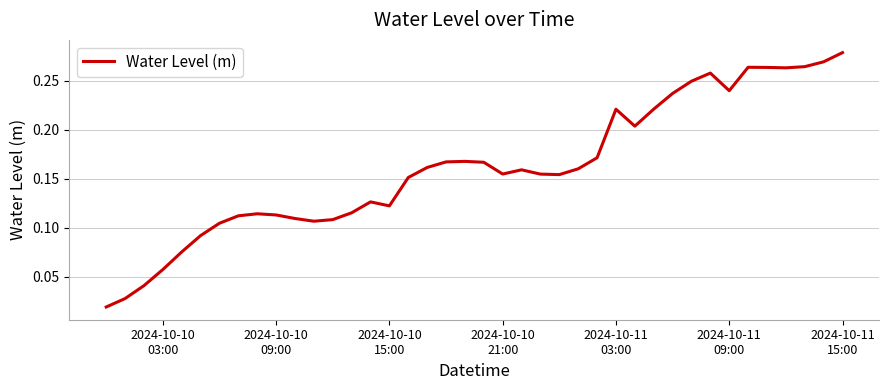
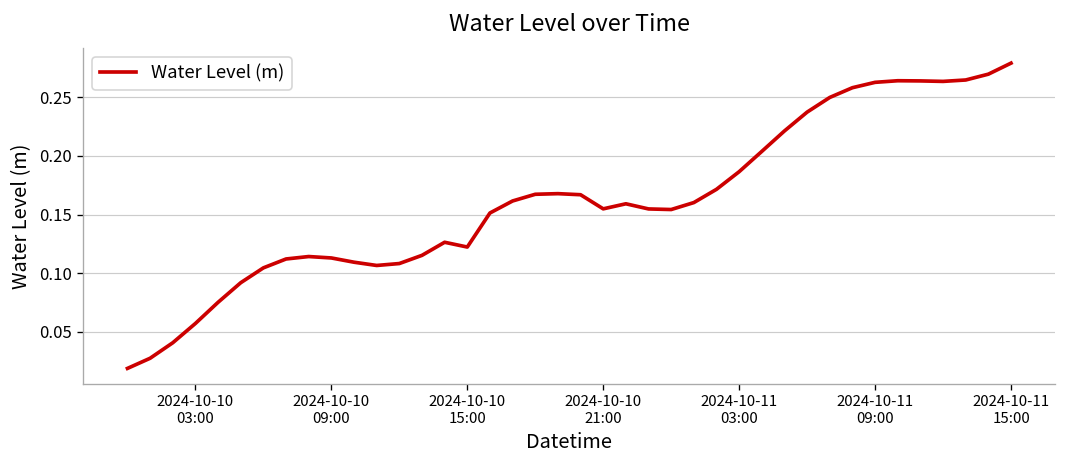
2024-10-11 03:00: 0.22 -> 0.19
2024-10-11 09:00: 0.24 -> 0.26
